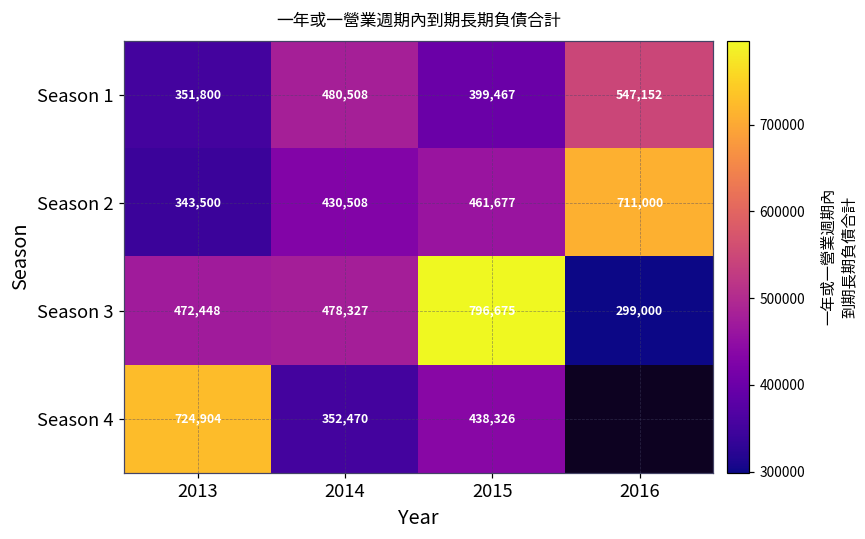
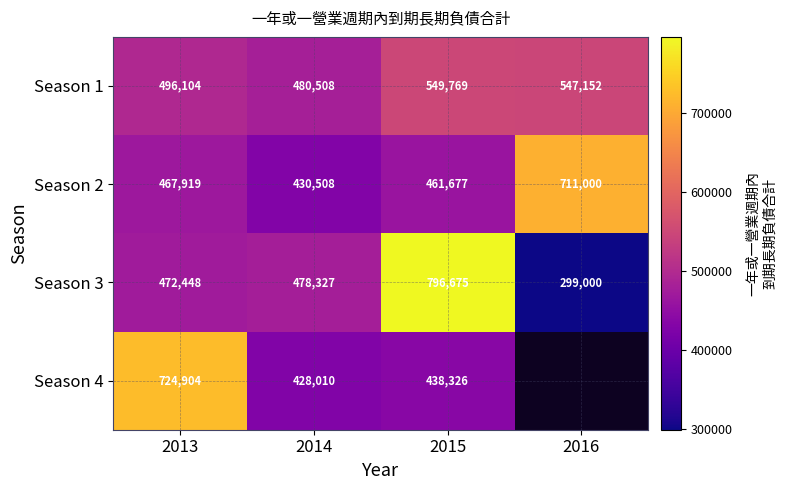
Season 1, 2013: 351,800 -> 496,104
Season 1, 2015: 399,467 -> 549,769
Season 2, 2013: 343,500 -> 467,919
Season 4, 2014: 352,470 -> 428,010
